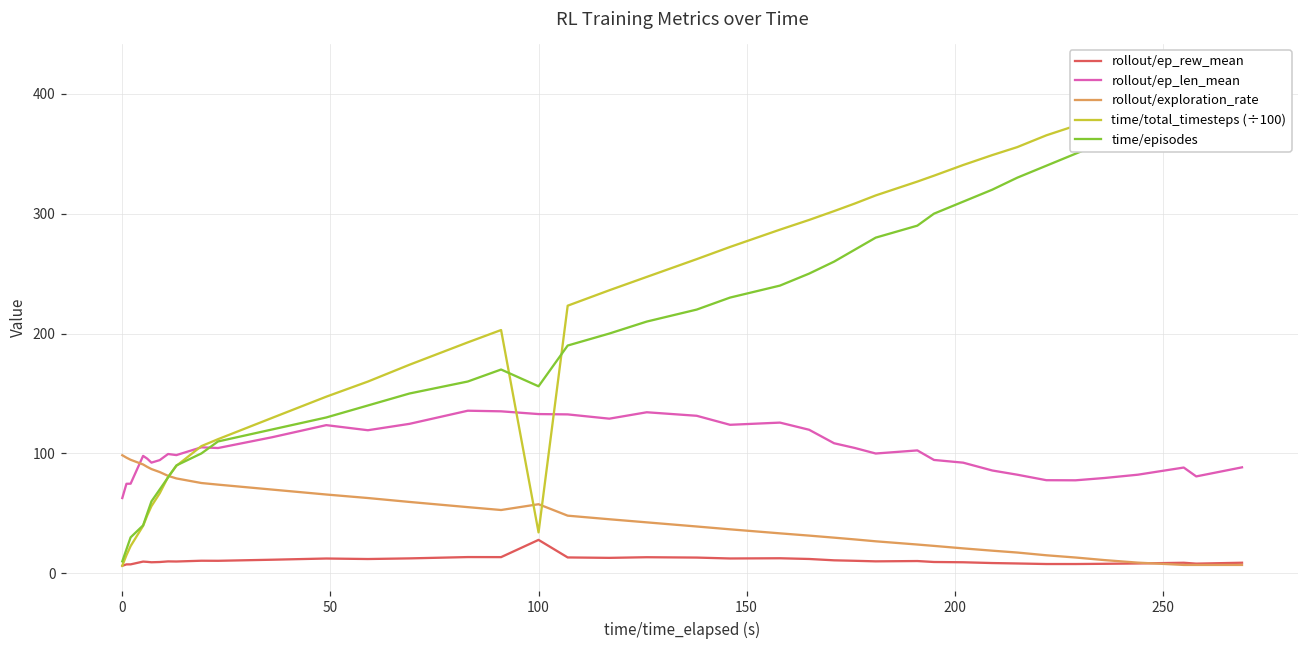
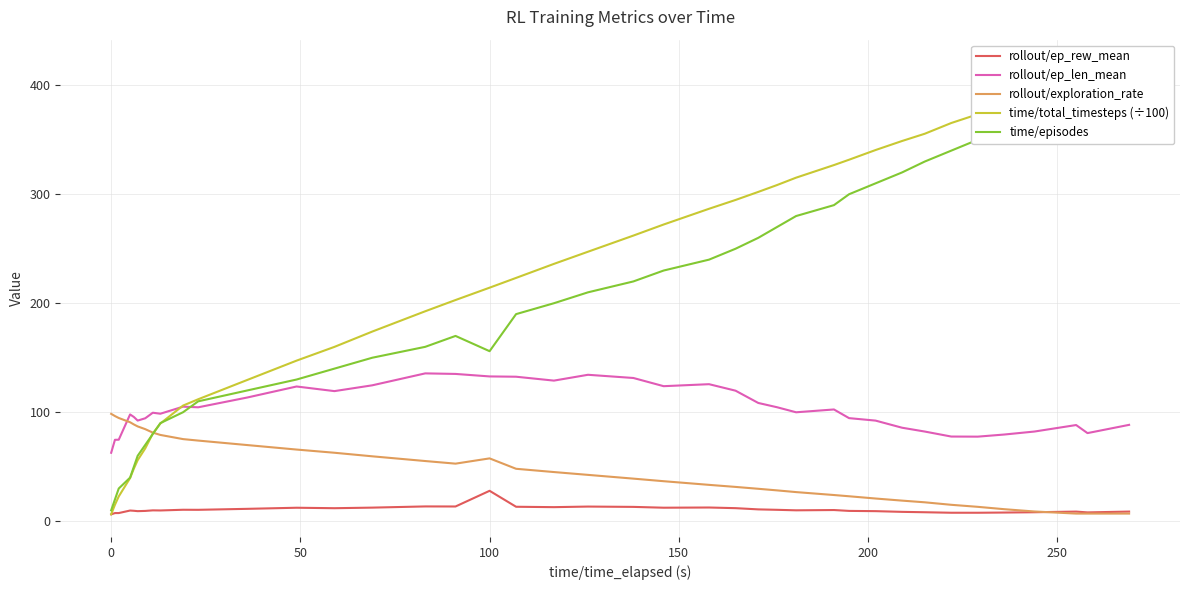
time/total_timesteps (÷100), 100: 34 -> 214
